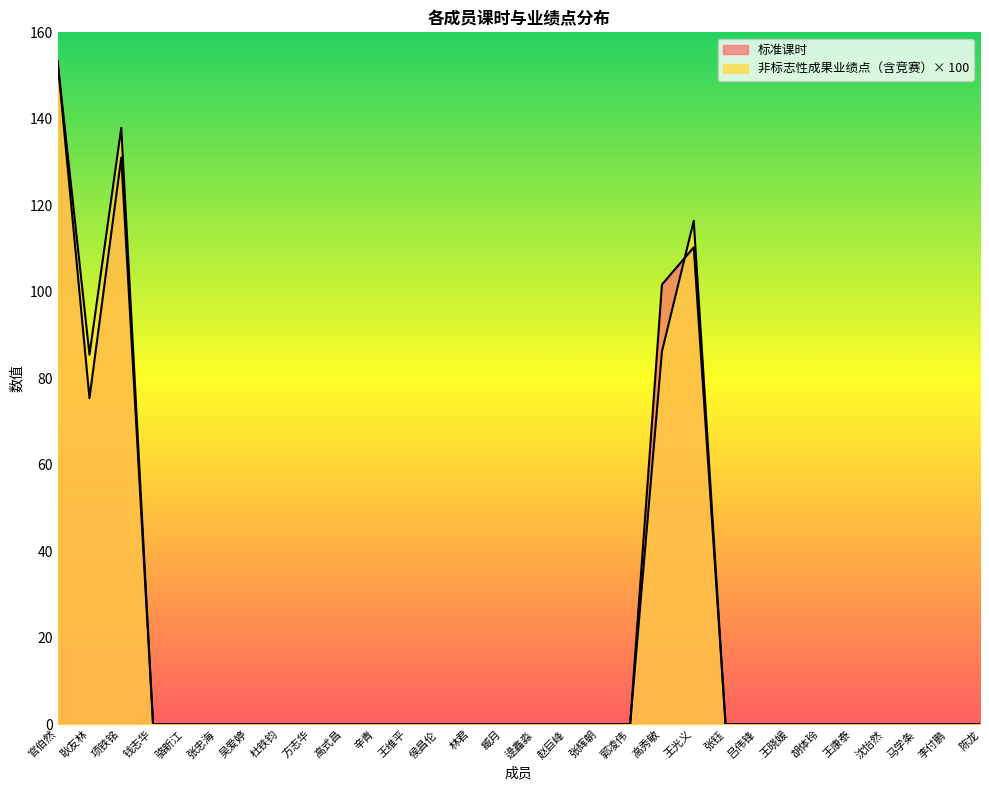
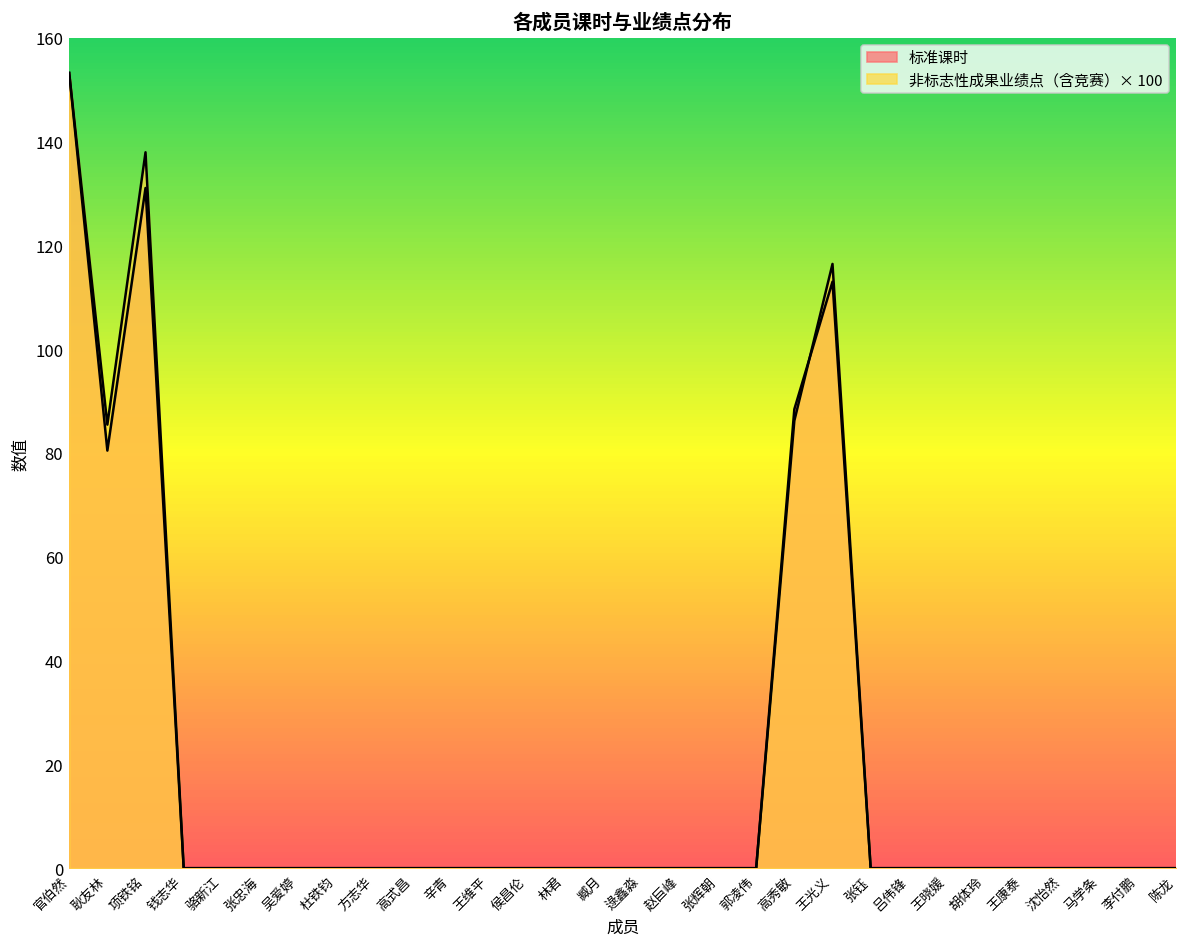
标准课时, 耿友林: 75 -> 80
标准课时, 高秀敏: 102 -> 88
标准课时, 王光义: 110 -> 113
